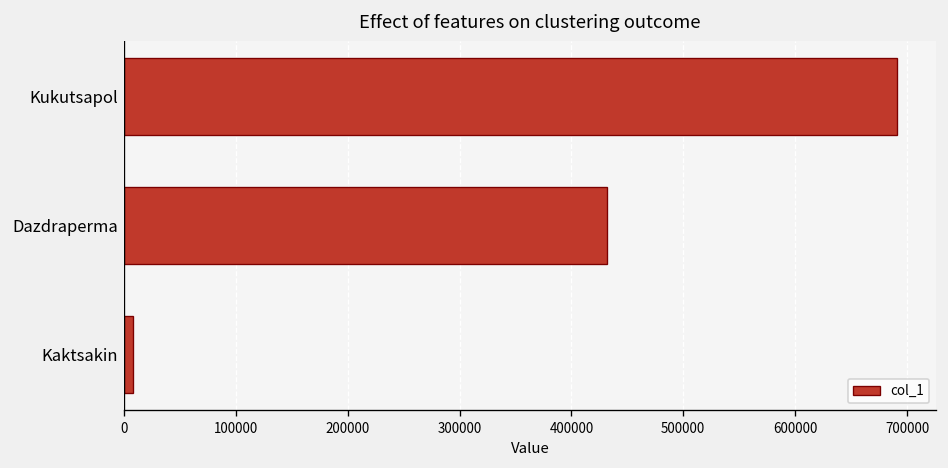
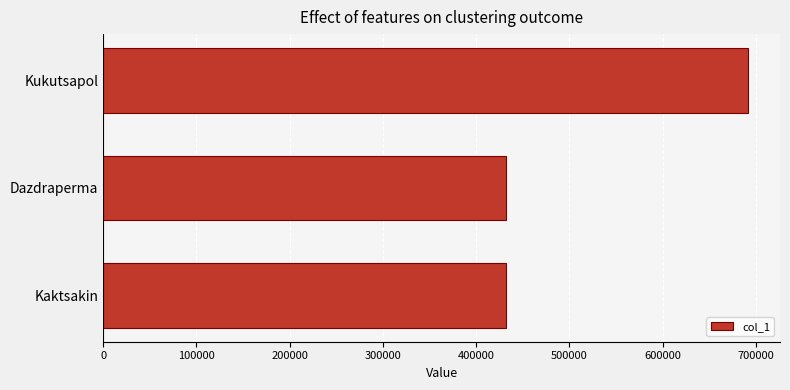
Kaktsakin: 10000 -> 430000
